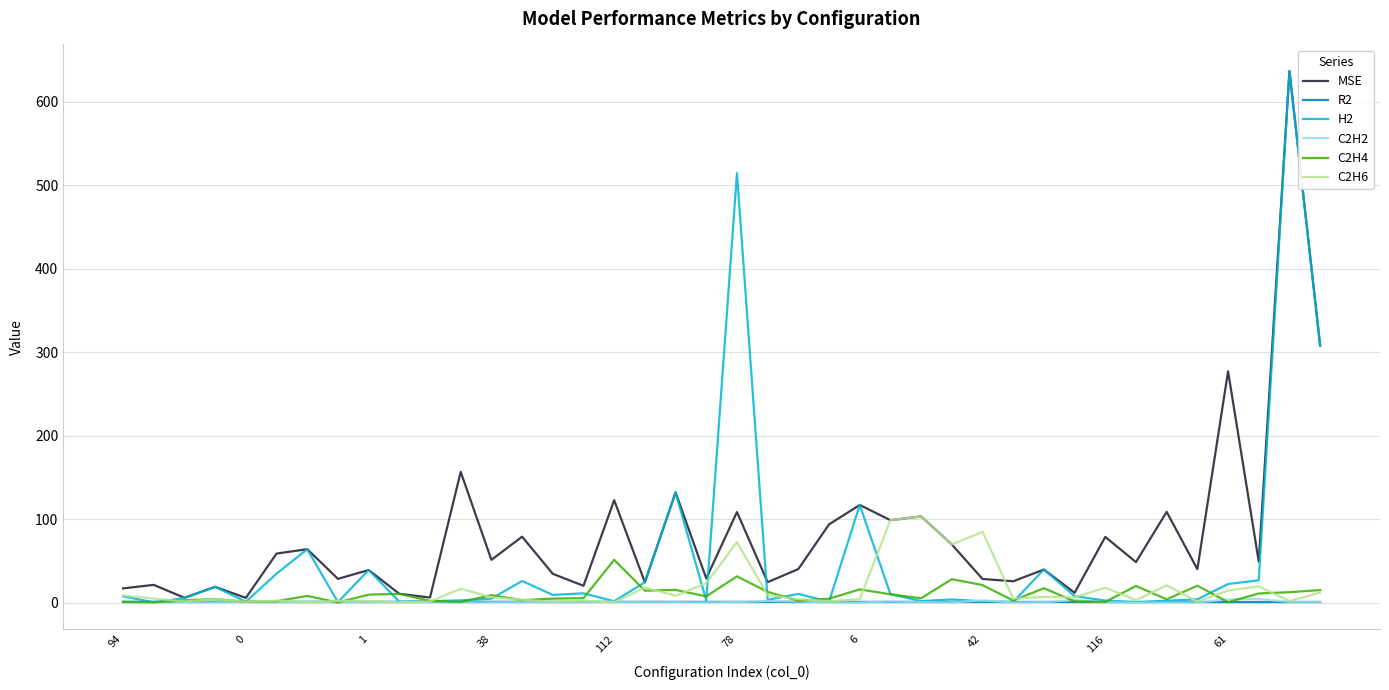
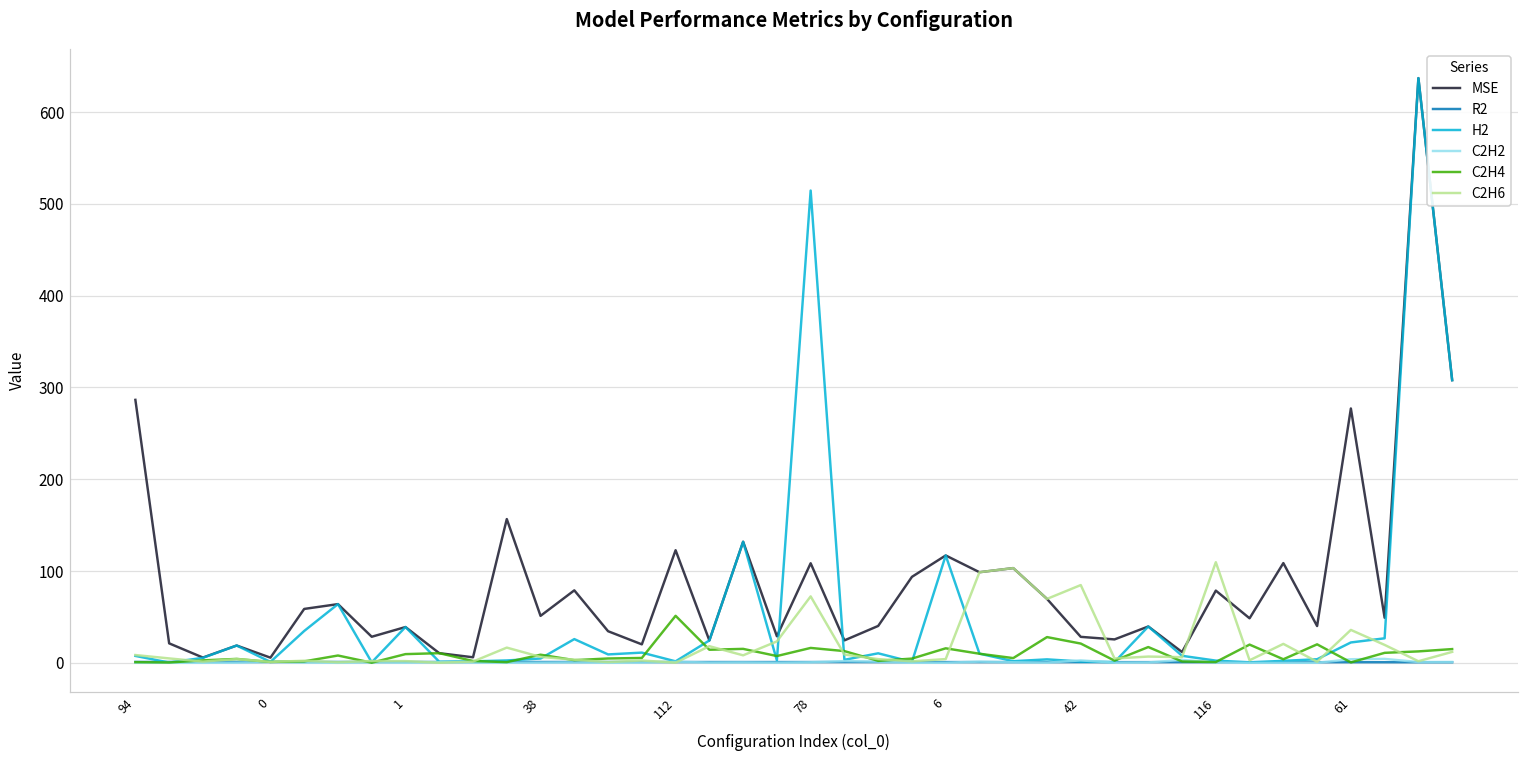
MSE, 94: 20 -> 290
C2H4, 78: 30 -> 20
C2H6, 116: 20 -> 110
C2H6, 61: 10 -> 40
